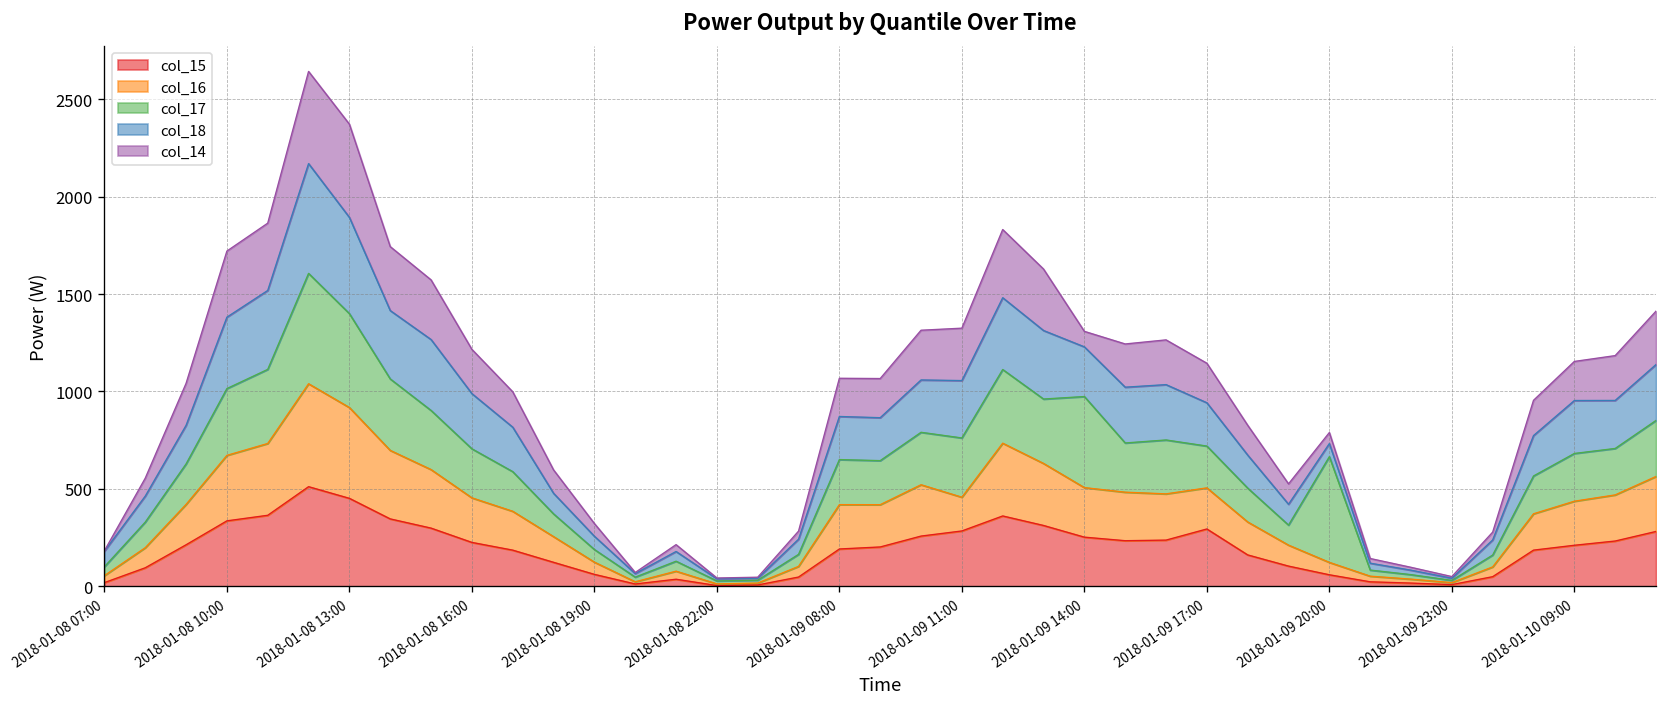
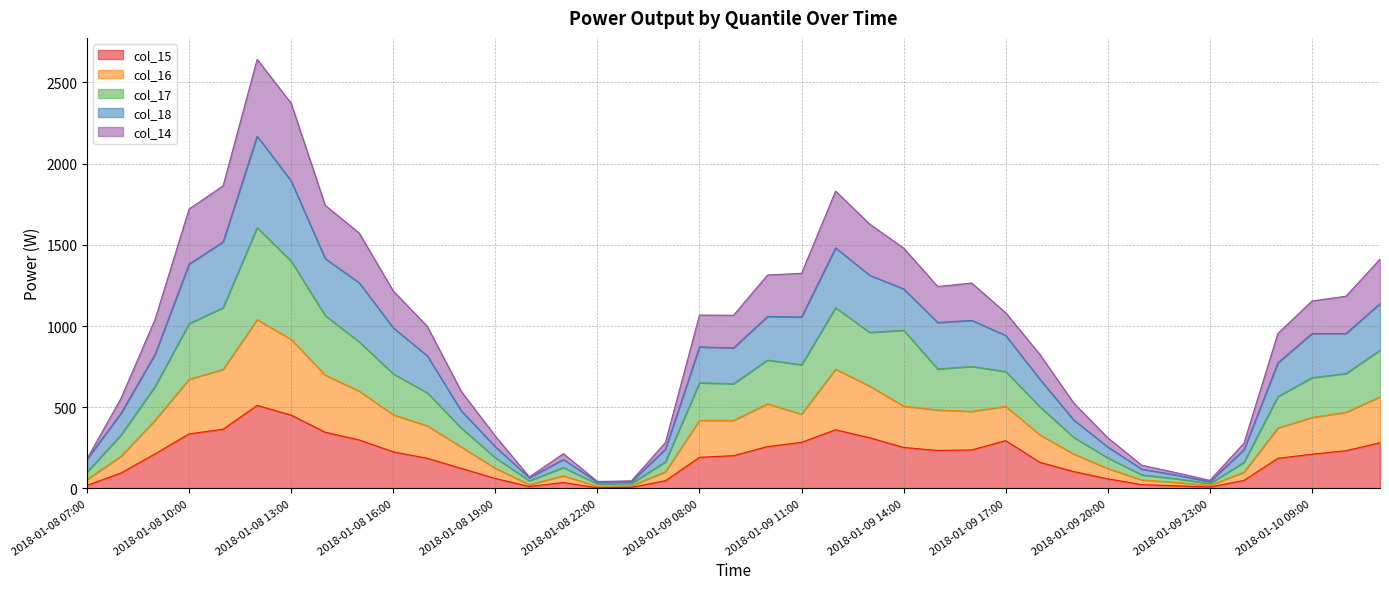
col_14, 2018-01-09 14:00: 80 -> 250
col_14, 2018-01-09 17:00: 200 -> 140
col_17, 2018-01-09 20:00: 540 -> 70
